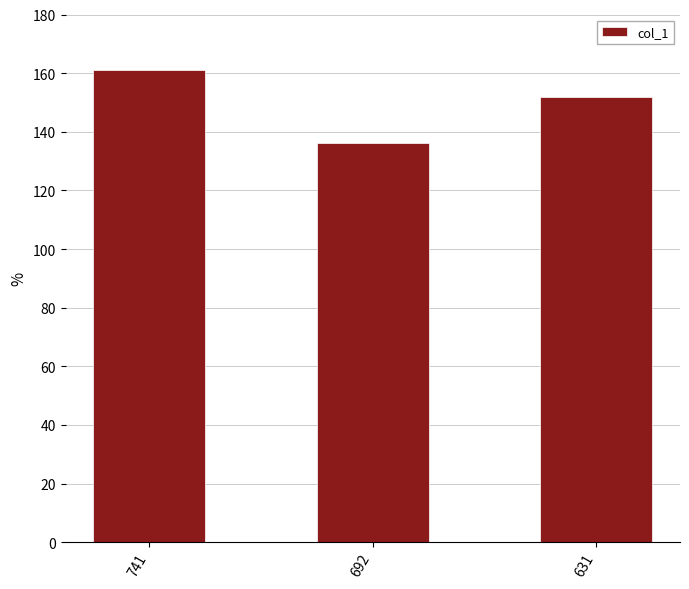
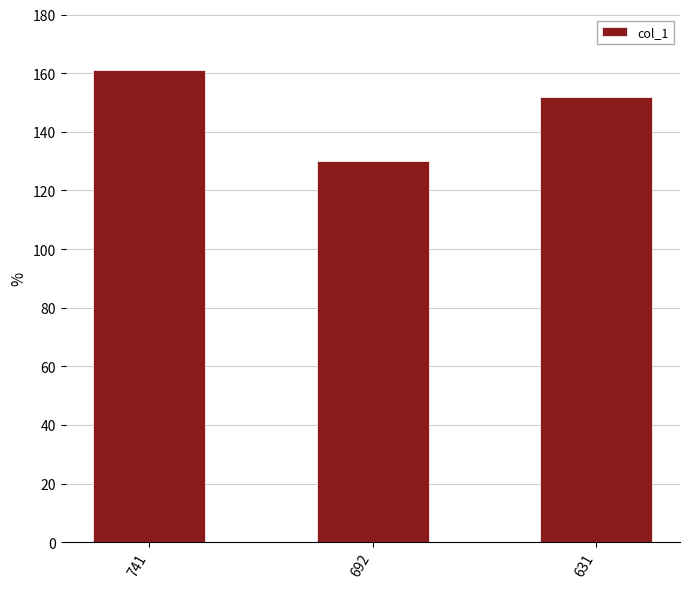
692: 136 -> 130
